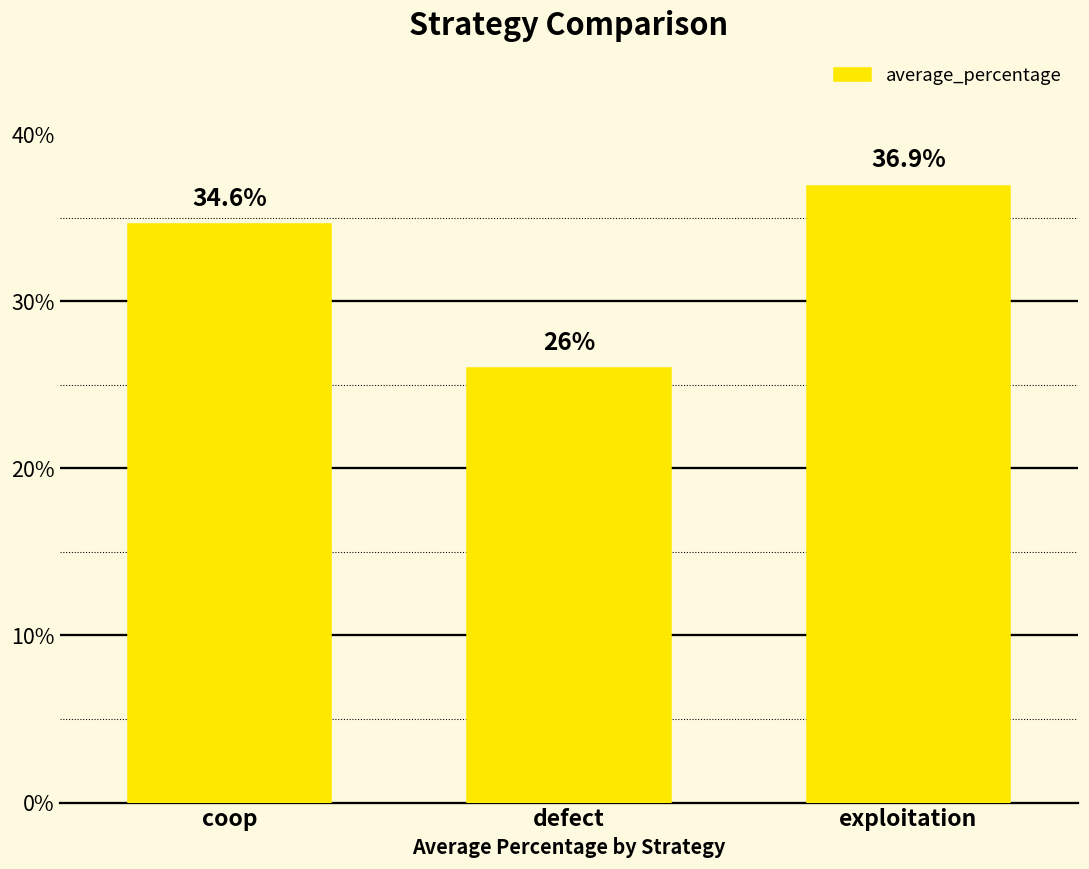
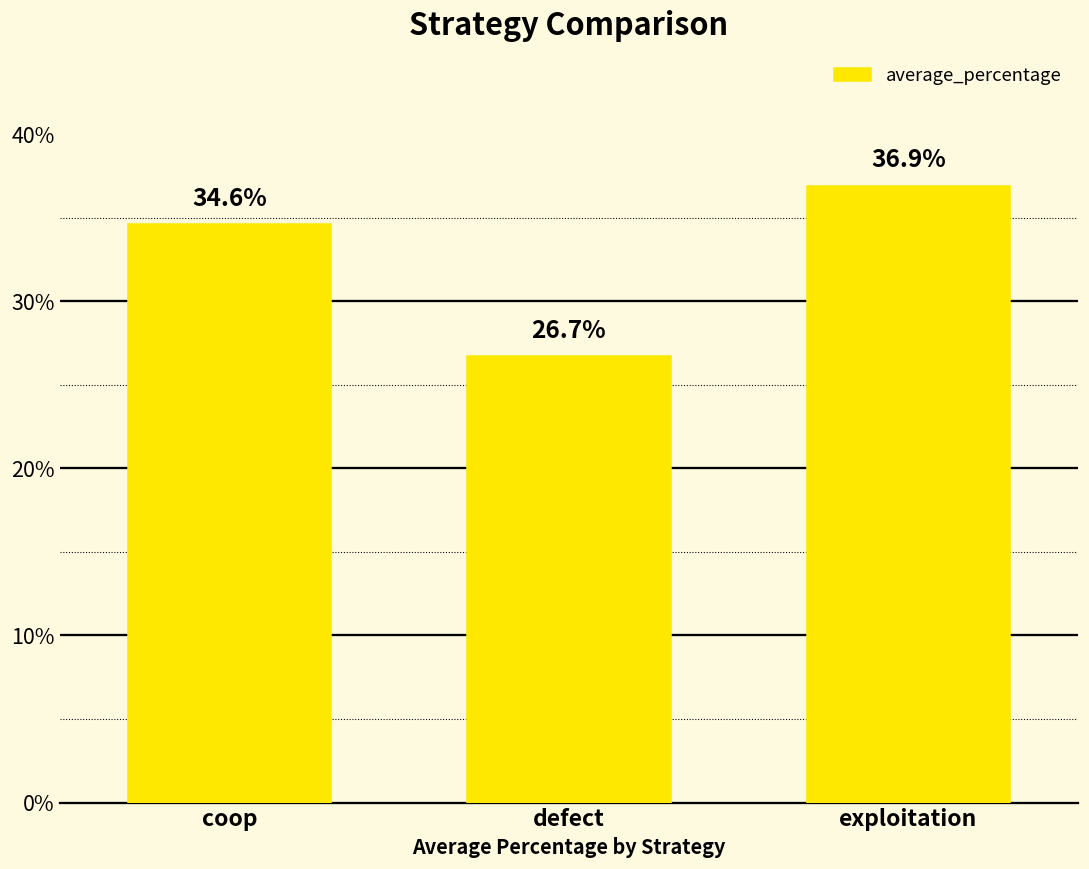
defect: 26% -> 26.7%
